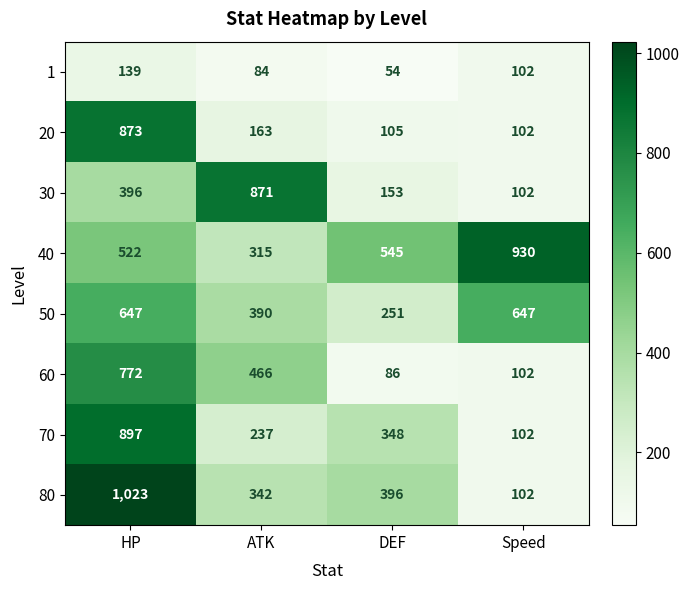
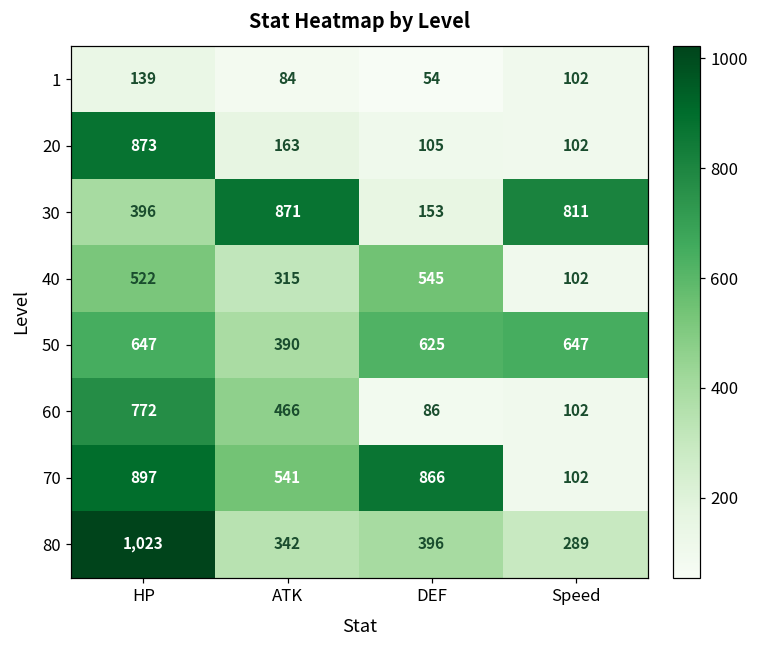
30, Speed: 102 -> 811
40, Speed: 930 -> 102
50, DEF: 251 -> 625
70, ATK: 237 -> 541
70, DEF: 348 -> 866
80, Speed: 102 -> 289
